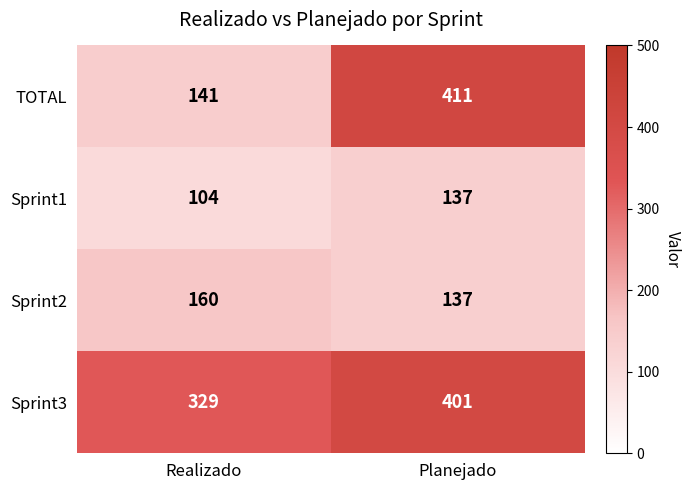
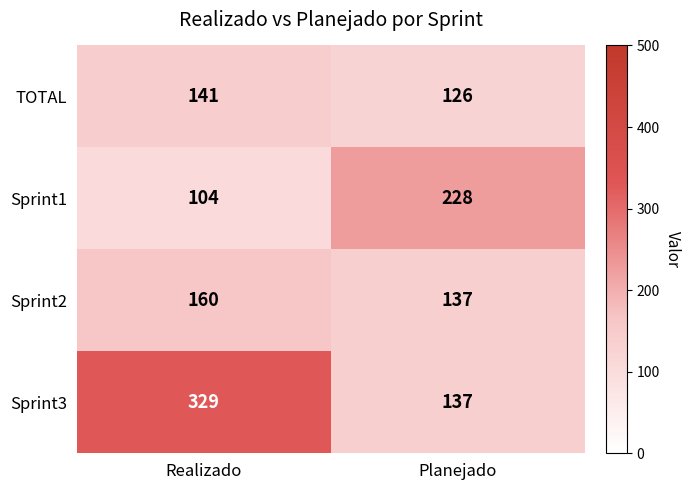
TOTAL, Planejado: 411 -> 126
Sprint1, Planejado: 137 -> 228
Sprint3, Planejado: 401 -> 137
